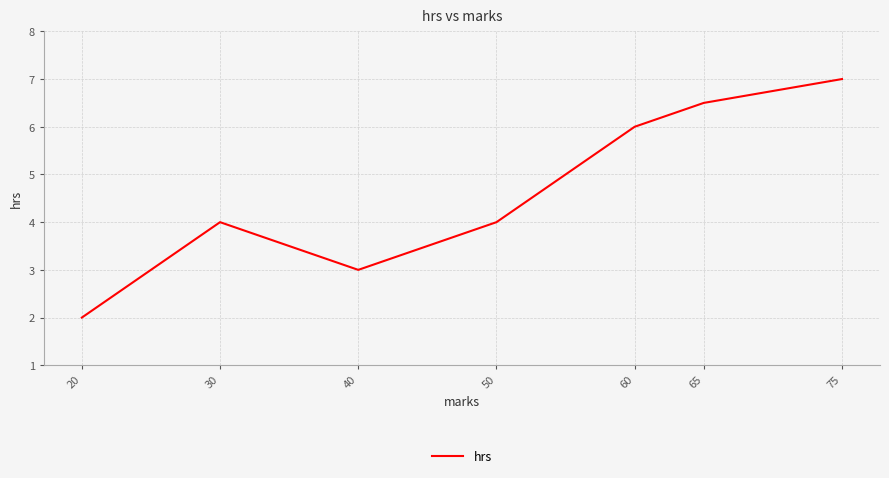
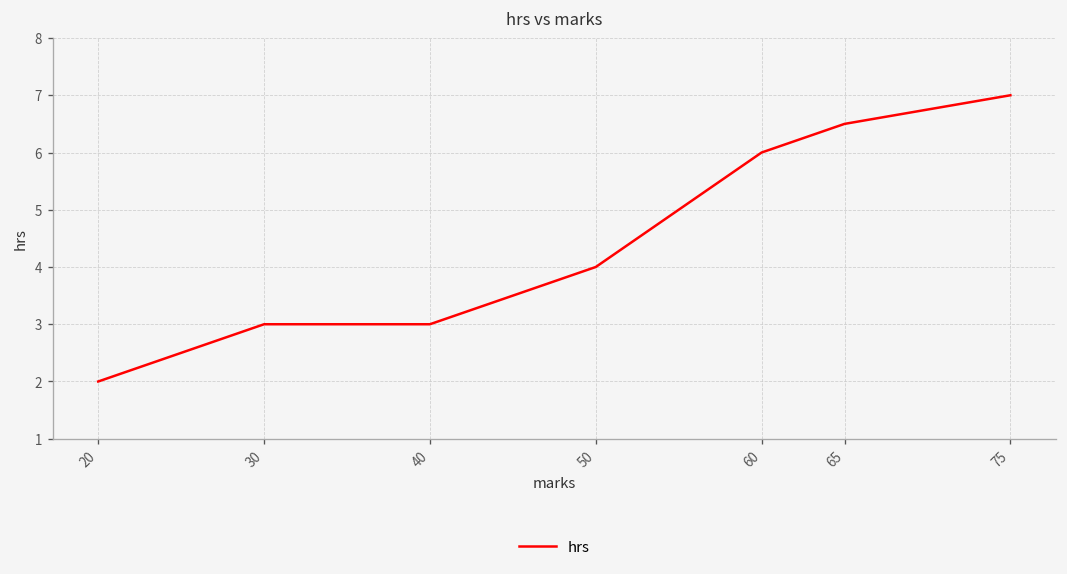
30: 4 -> 3
